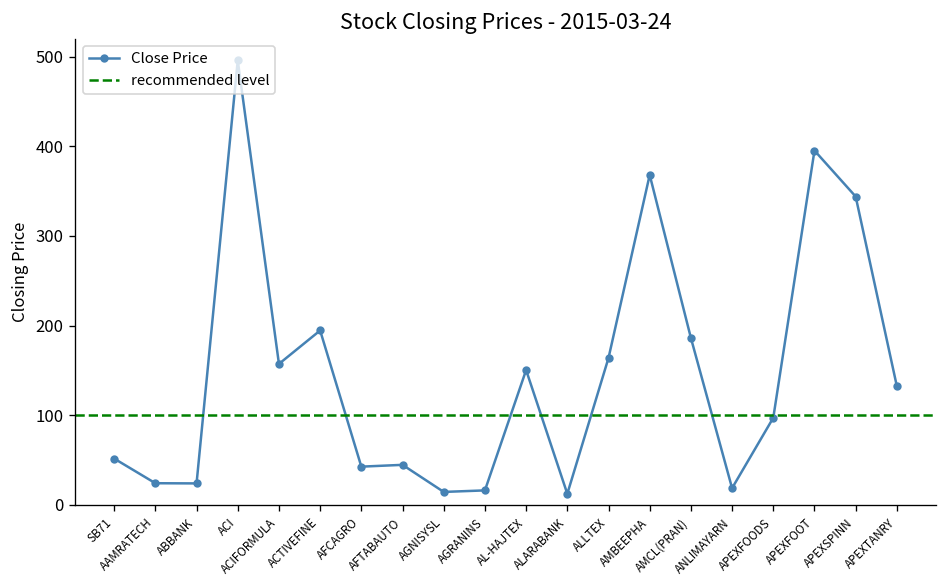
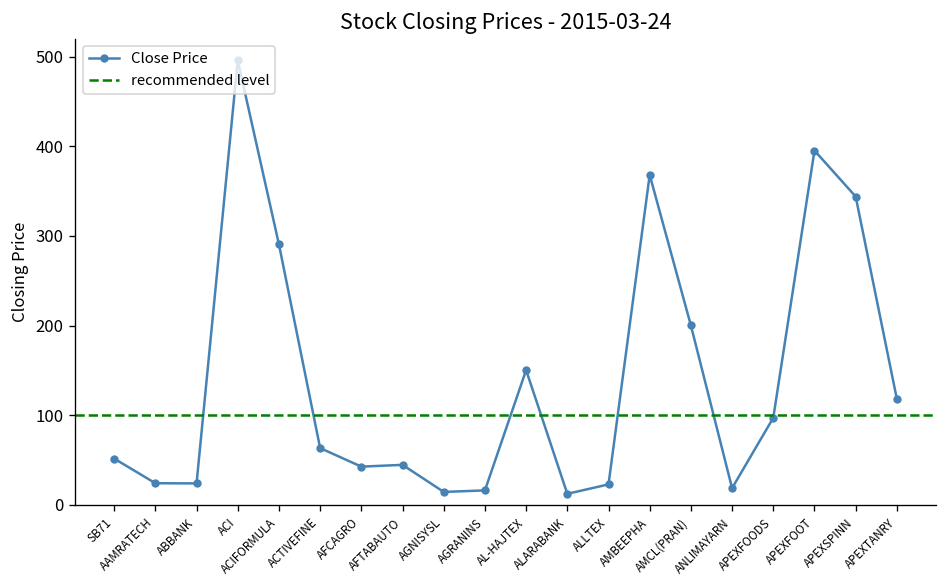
ACIFORMULA: 160 -> 290
ACTIVEFINE: 190 -> 60
ALLTEX: 160 -> 20
AMCL(PRAN): 190 -> 200
APEXTANRY: 130 -> 120
